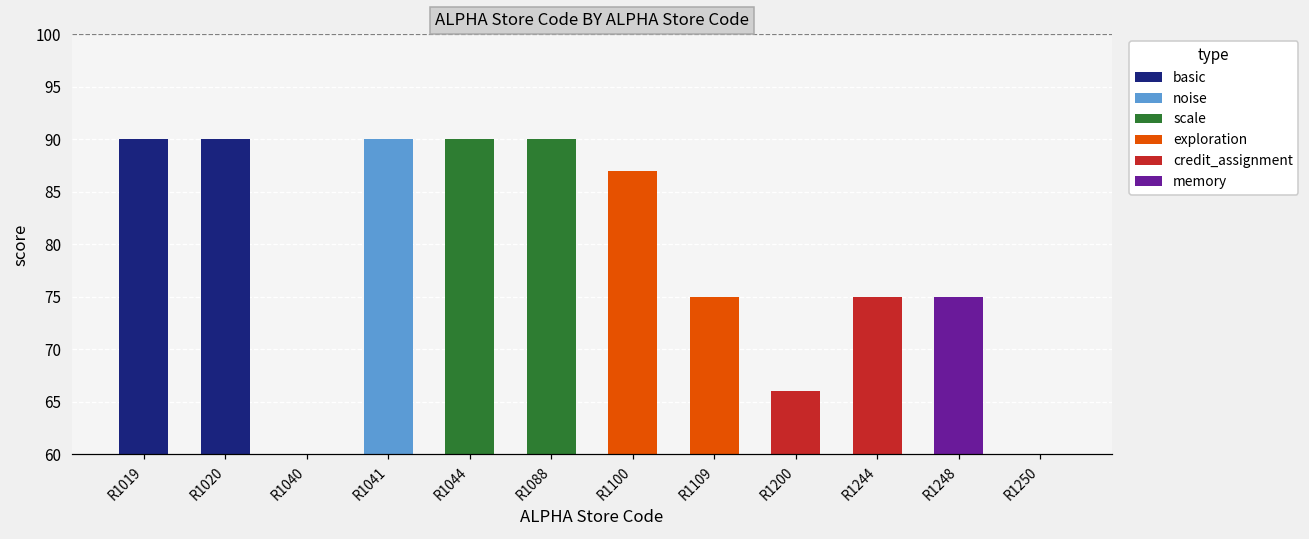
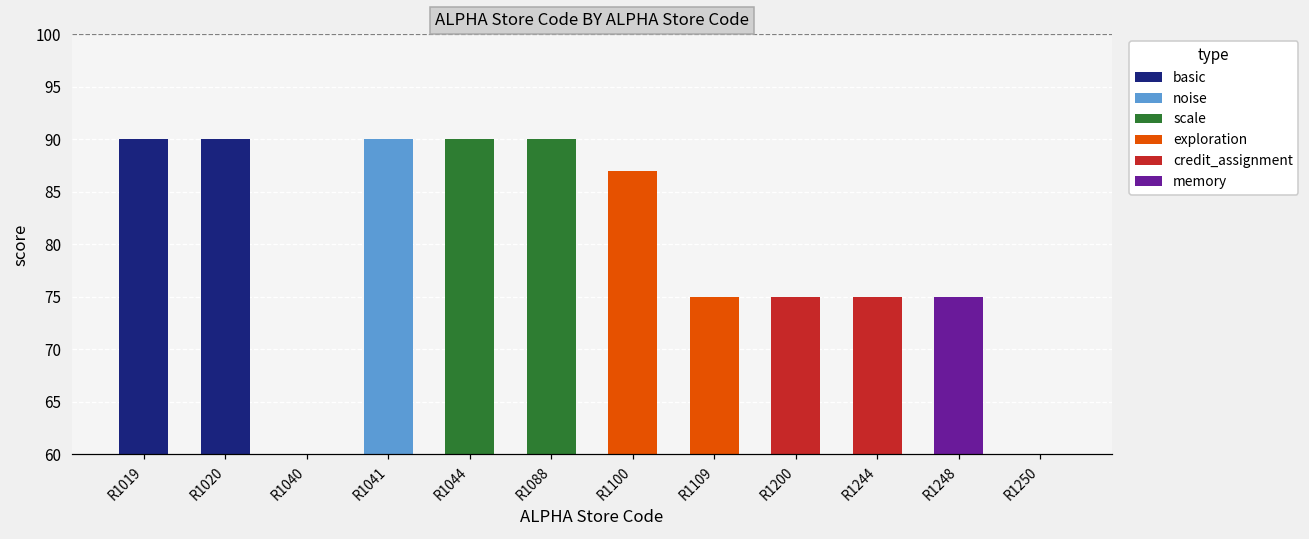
R1200: 66 -> 75
